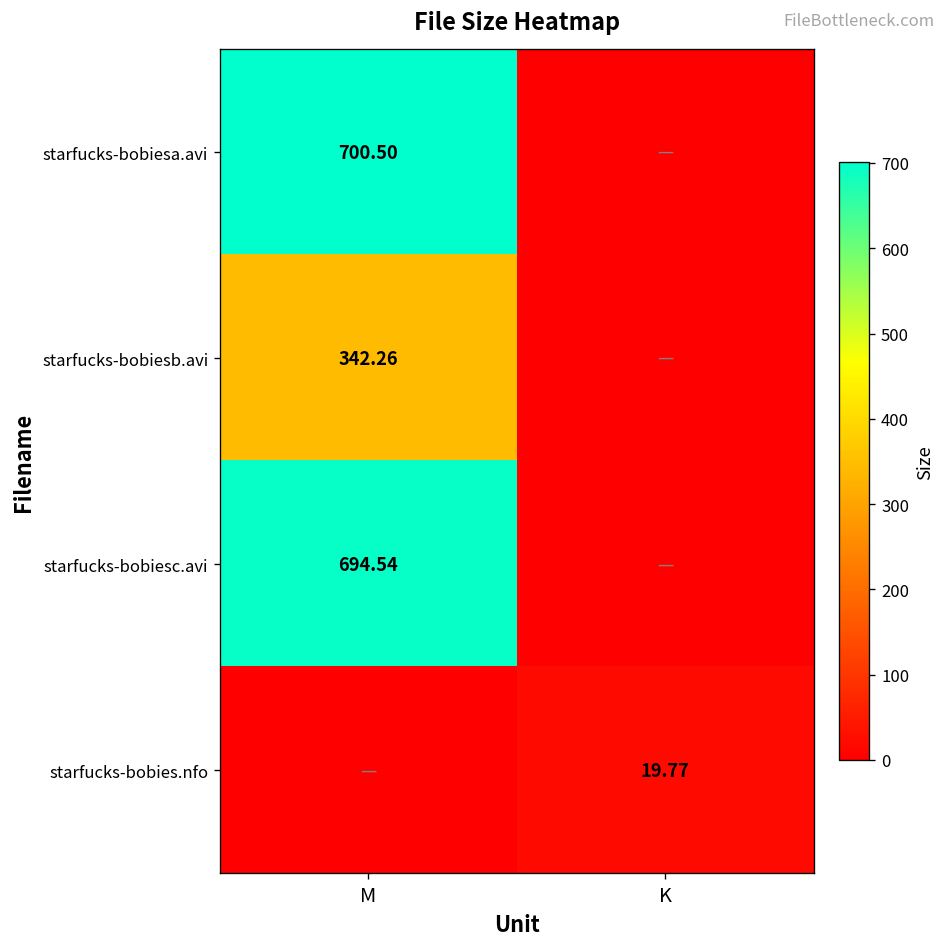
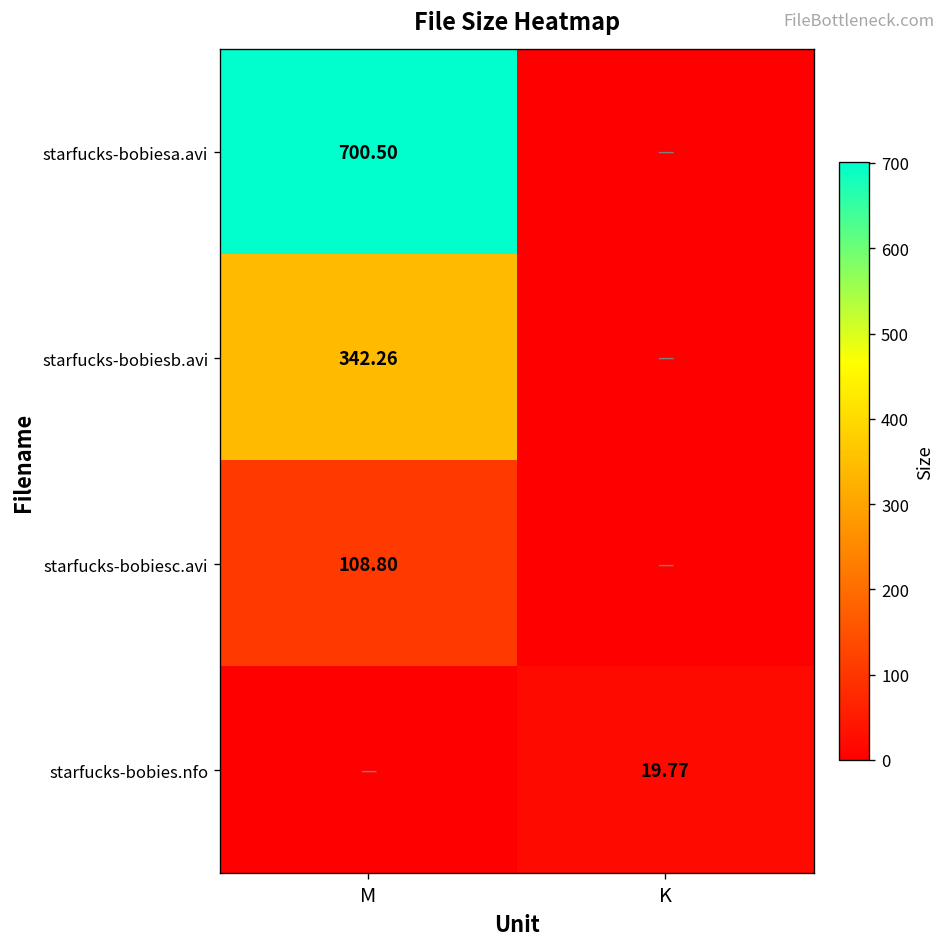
starfucks-bobiesc.avi, M: 694.54 -> 108.80
